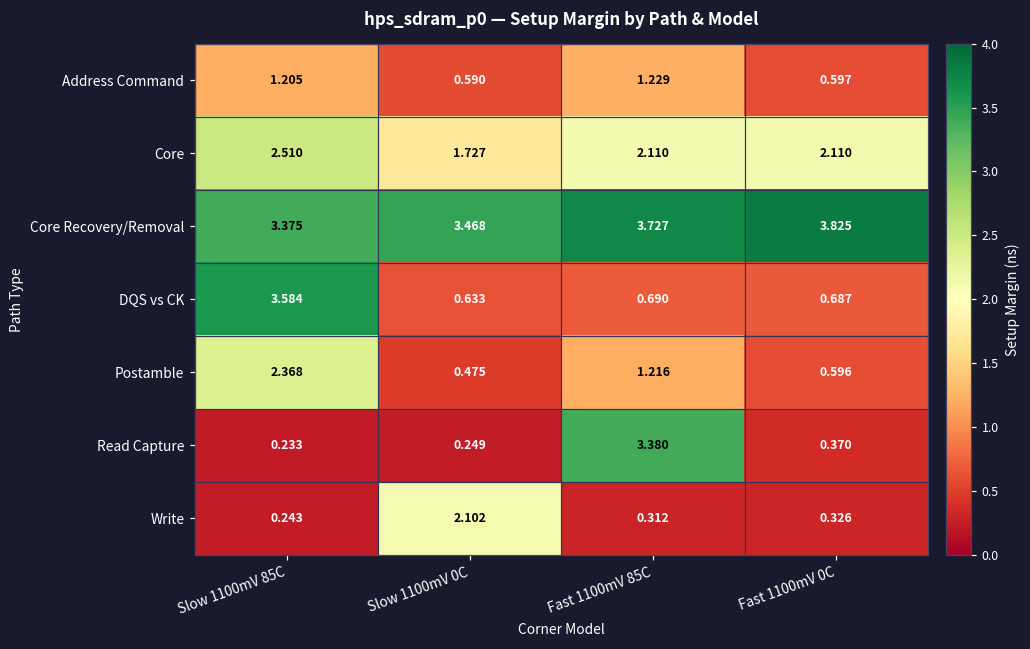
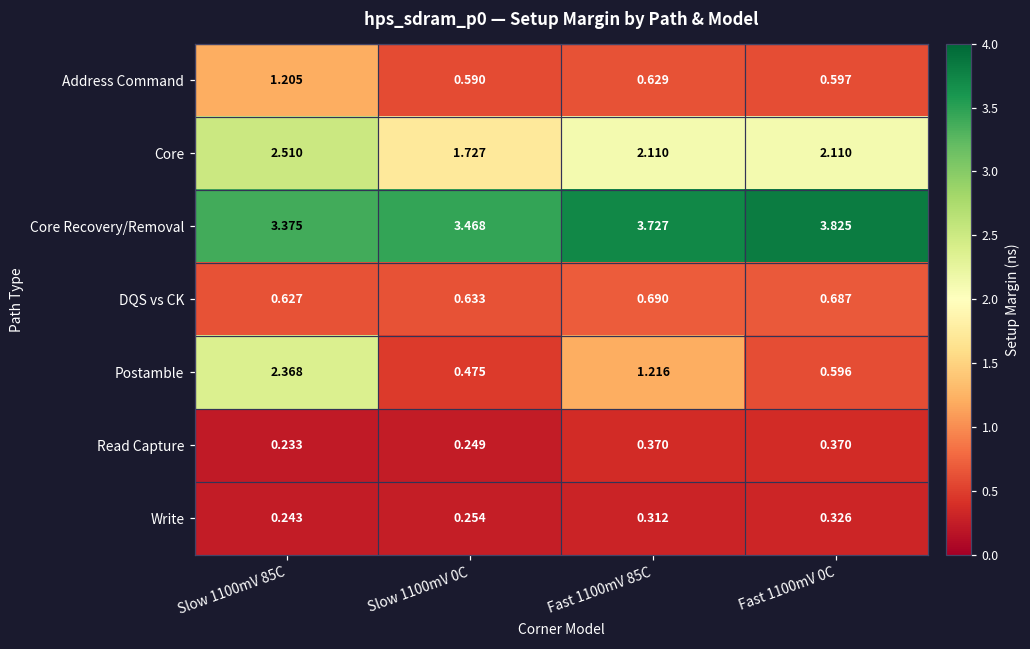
Address Command, Fast 1100mV 85C: 1.229 -> 0.629
DQS vs CK, Slow 1100mV 85C: 3.584 -> 0.627
Read Capture, Fast 1100mV 85C: 3.380 -> 0.370
Write, Slow 1100mV 0C: 2.102 -> 0.254
